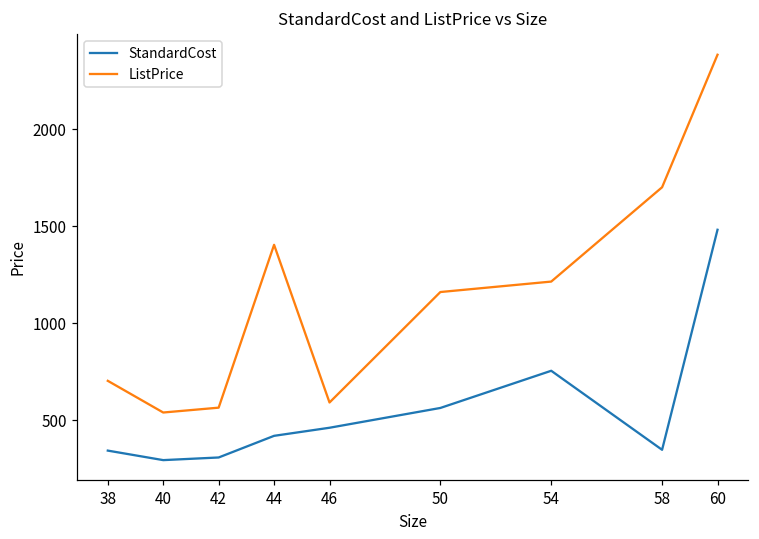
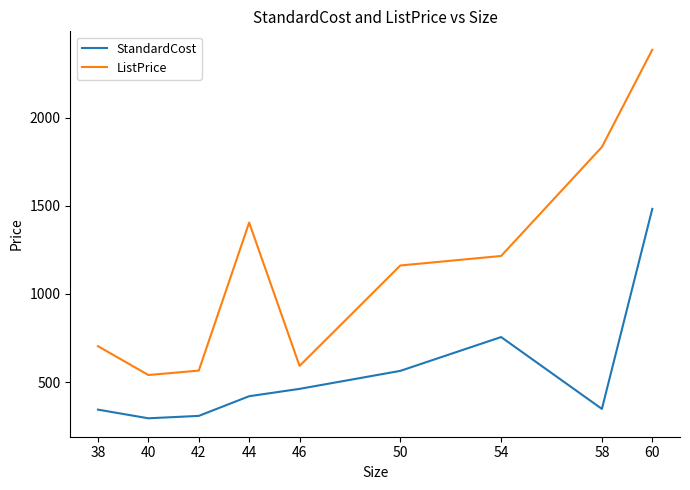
ListPrice, 58: 1700 -> 1830
